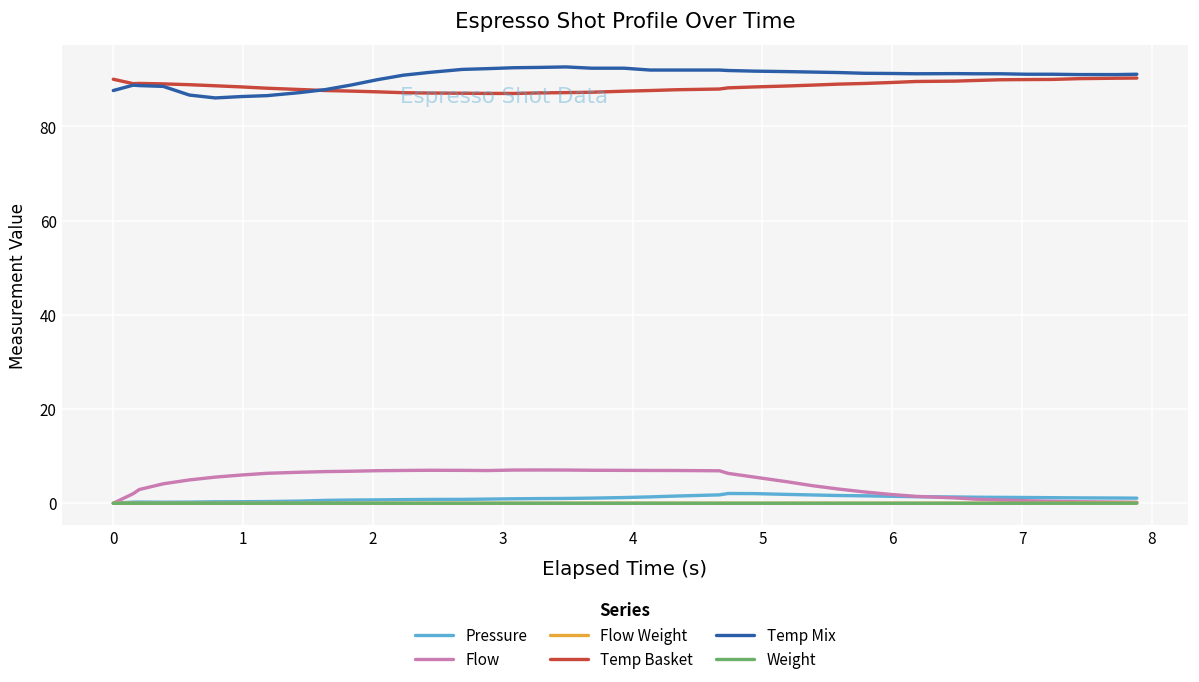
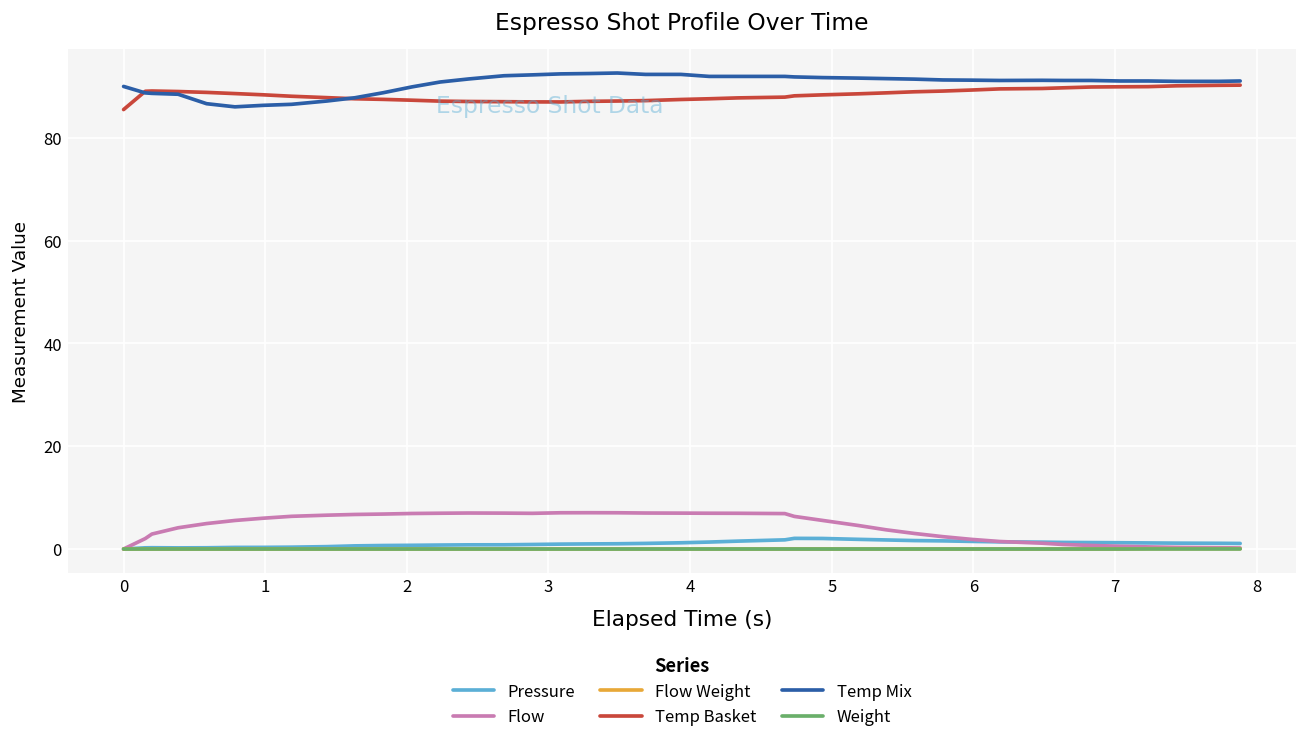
Temp Basket, 0: 90 -> 86
Temp Mix, 0: 88 -> 90
